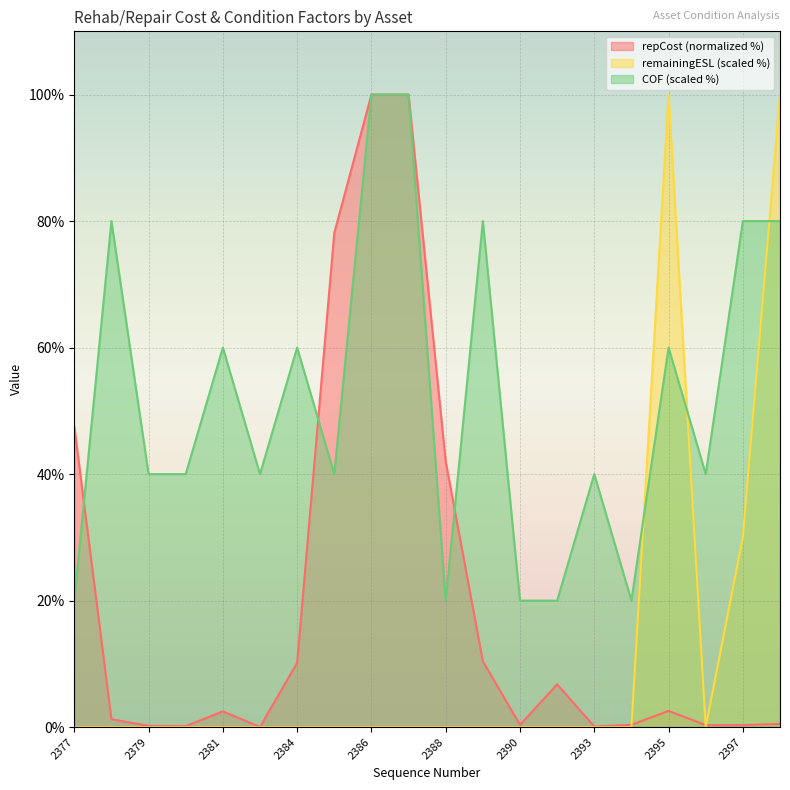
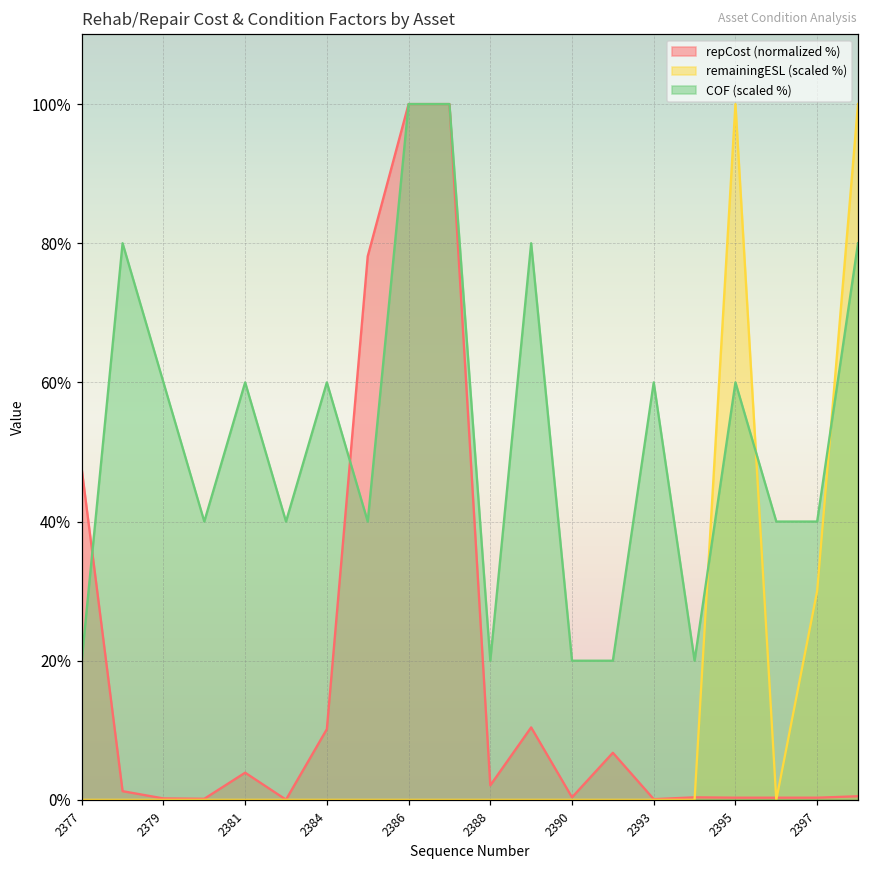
COF (scaled %), 2379: 40% -> 60%
repCost (normalized %), 2381: 3% -> 4%
repCost (normalized %), 2388: 42% -> 2%
COF (scaled %), 2393: 40% -> 60%
repCost (normalized %), 2395: 3% -> 0%
COF (scaled %), 2397: 80% -> 40%
